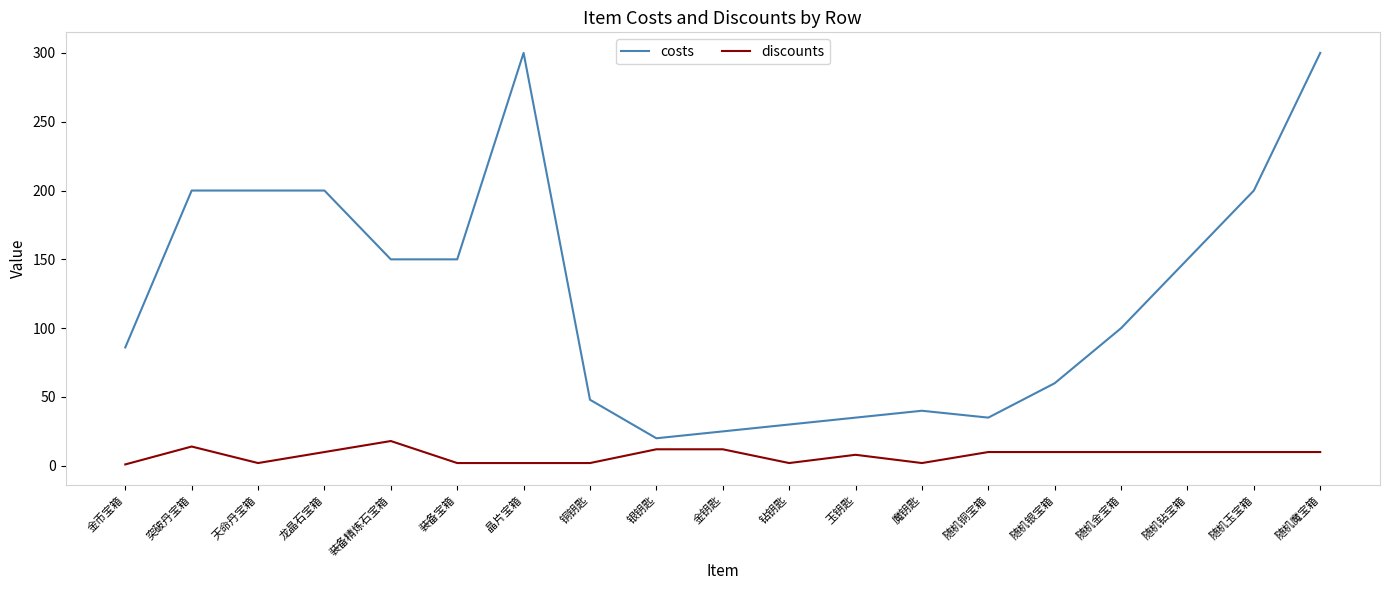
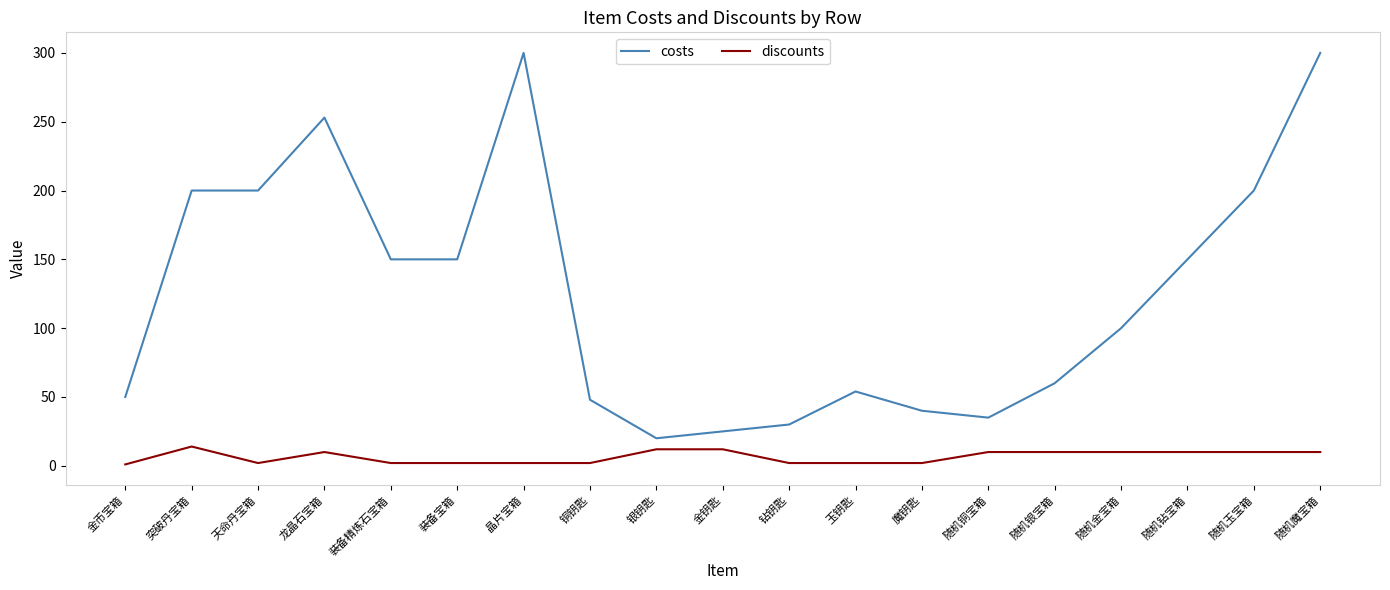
costs, 金币宝箱: 86 -> 50
costs, 龙晶石宝箱: 200 -> 253
discounts, 装备精炼石宝箱: 18 -> 2
costs, 玉钥匙: 35 -> 54
discounts, 玉钥匙: 8 -> 2
